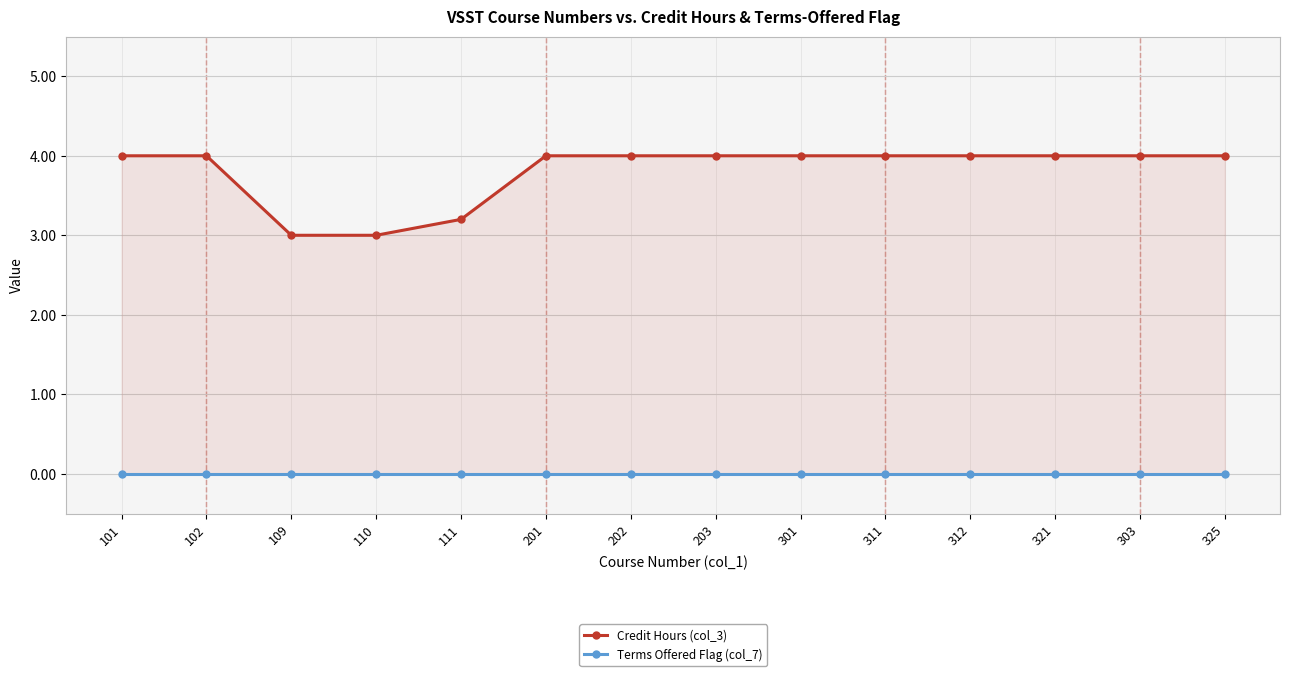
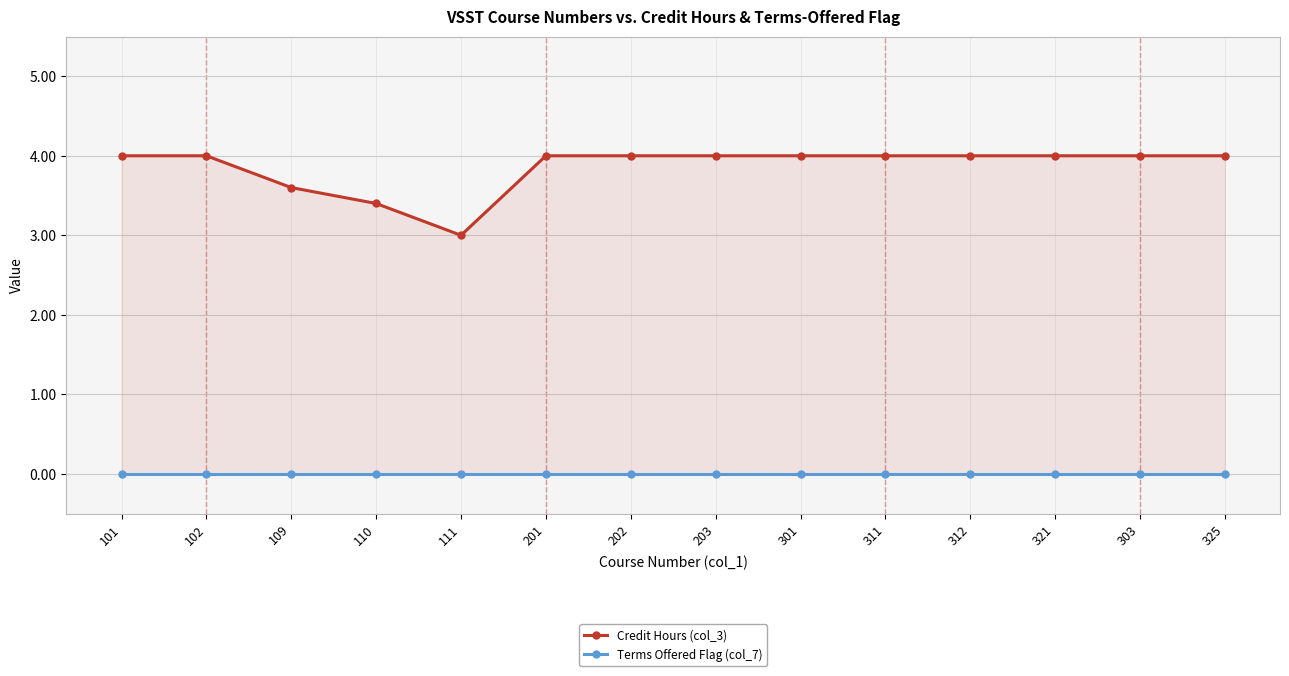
Credit Hours (col_3), 109: 3.0 -> 3.6
Credit Hours (col_3), 110: 3.0 -> 3.4
Credit Hours (col_3), 111: 3.2 -> 3.0
